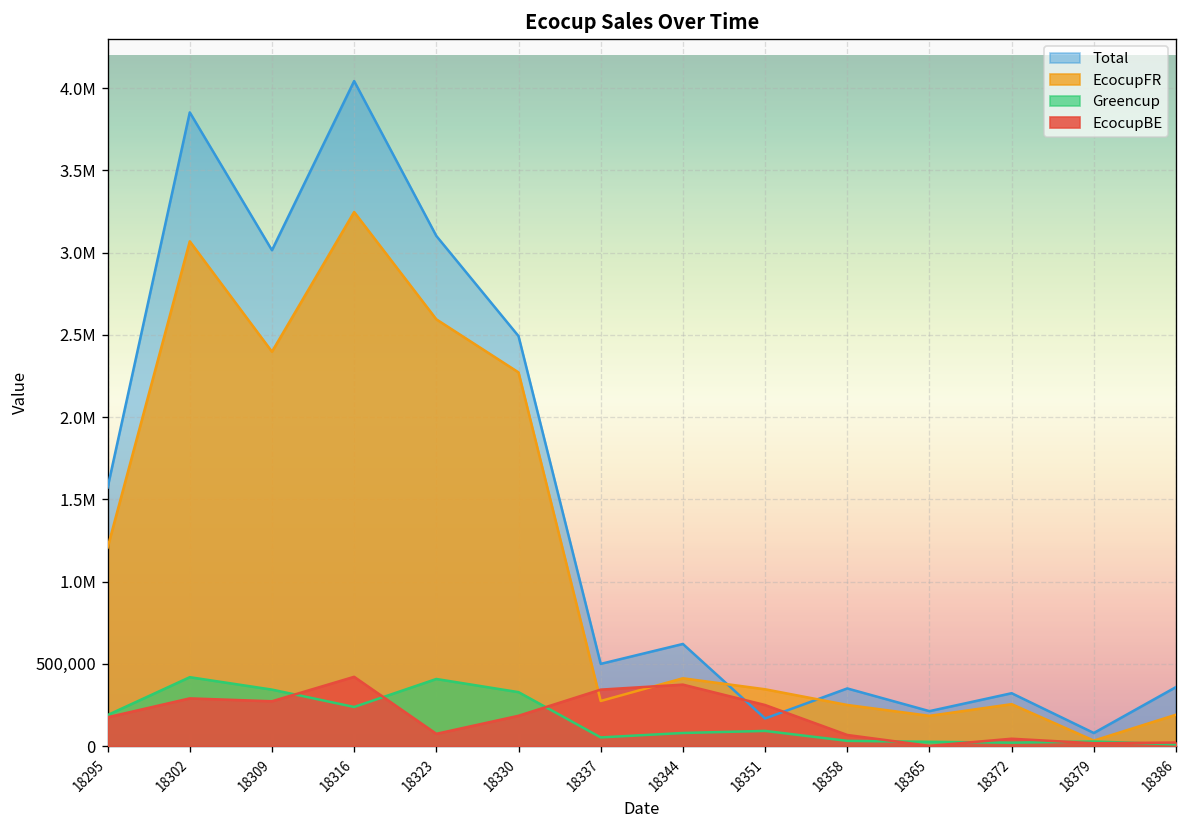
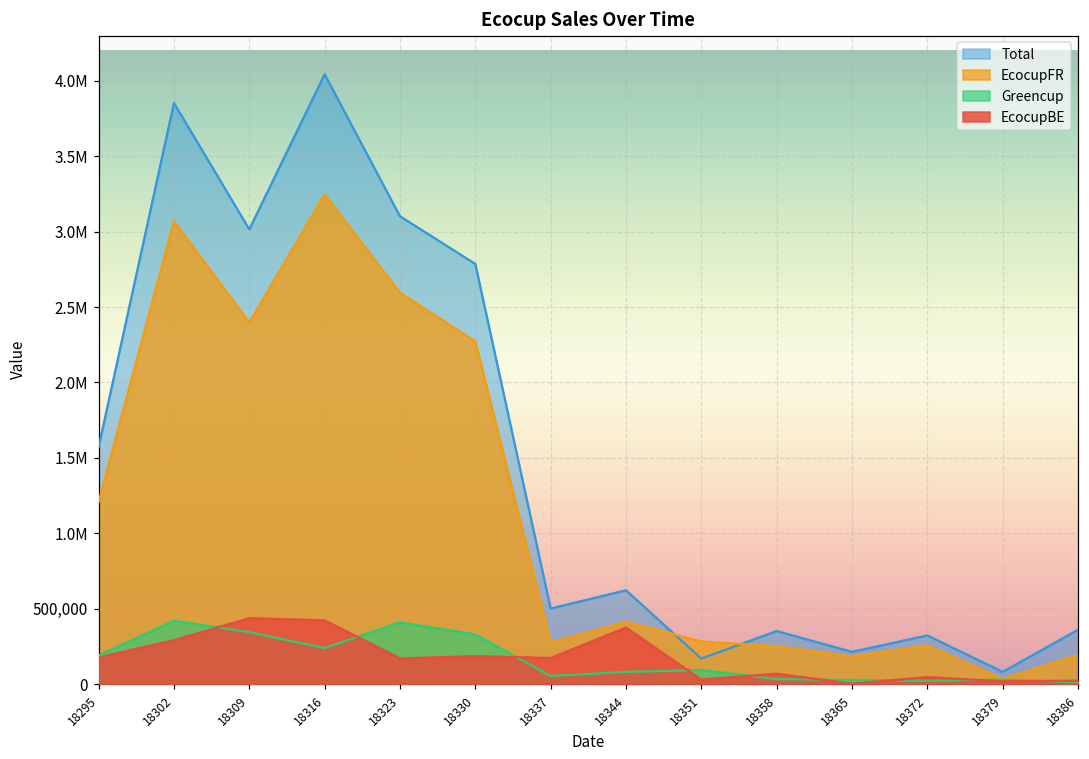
EcocupBE, 18309: 270,000 -> 440,000
EcocupBE, 18323: 80,000 -> 170,000
Total, 18330: 2,490,000 -> 2,790,000
EcocupBE, 18337: 340,000 -> 170,000
EcocupFR, 18351: 350,000 -> 280,000
EcocupBE, 18351: 250,000 -> 30,000
